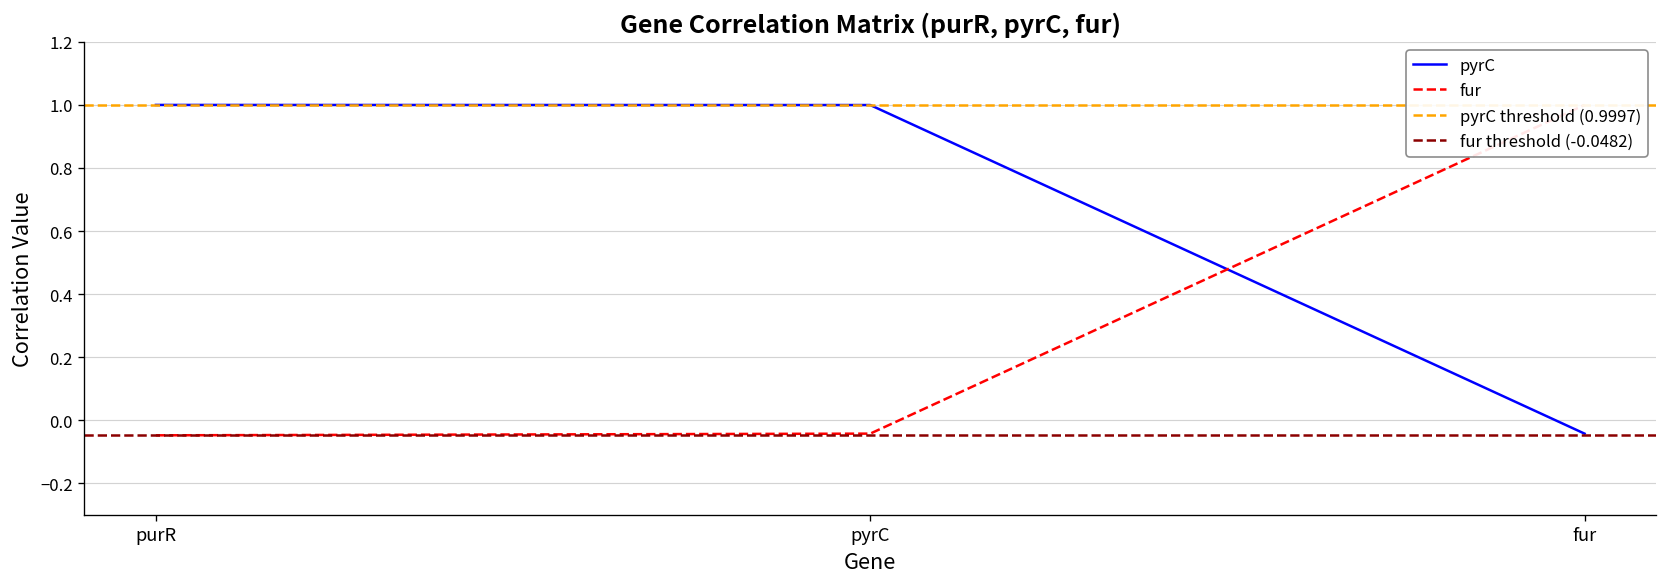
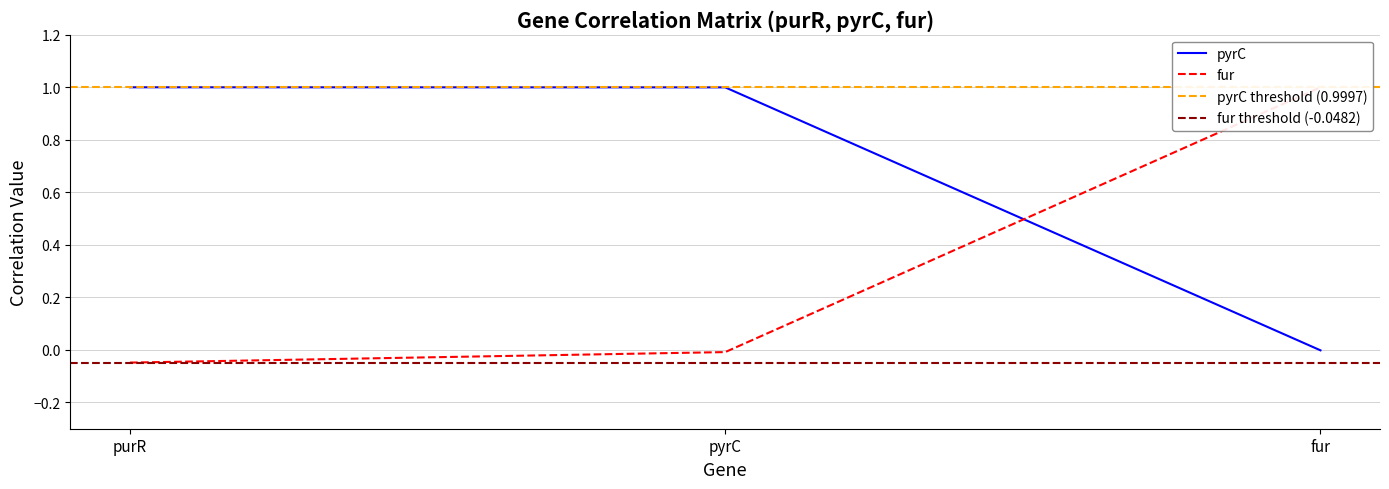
fur, pyrC: -0.04 -> -0.01
pyrC, fur: -0.04 -> 0.00
